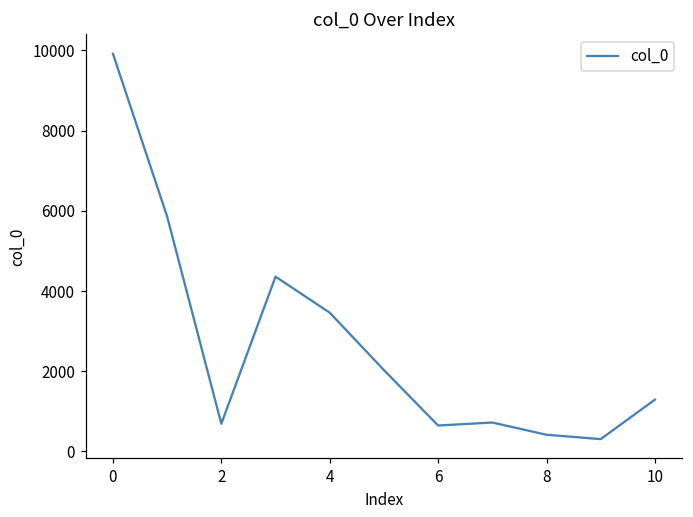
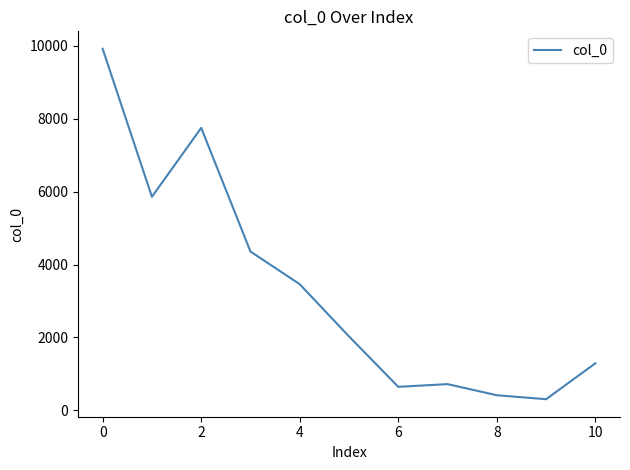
2: 700 -> 7700
